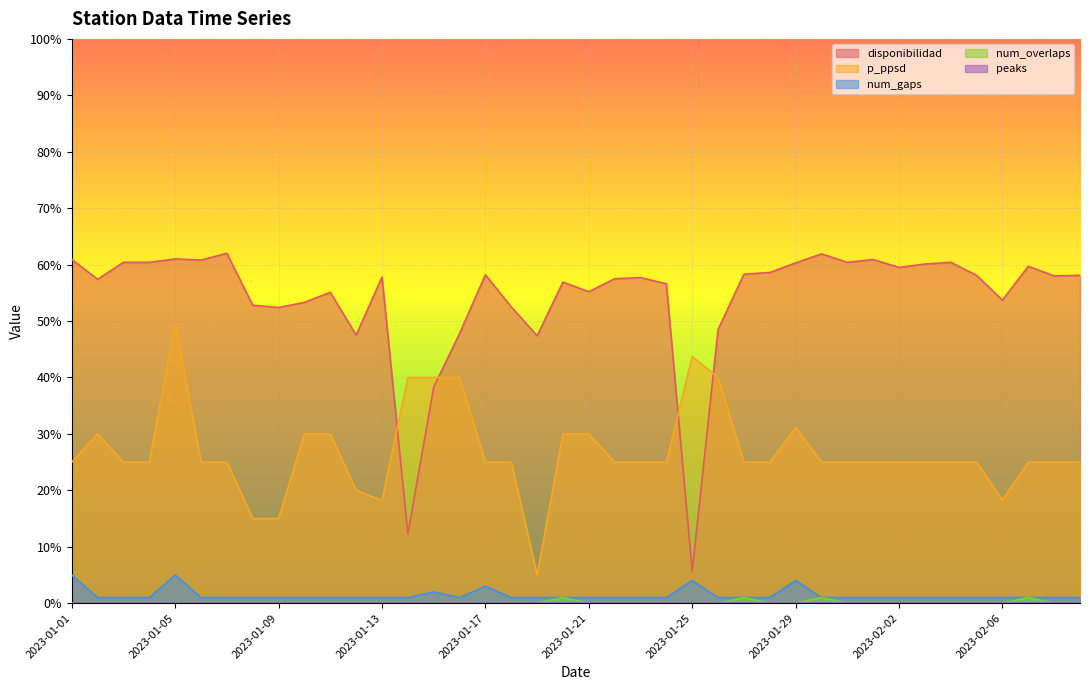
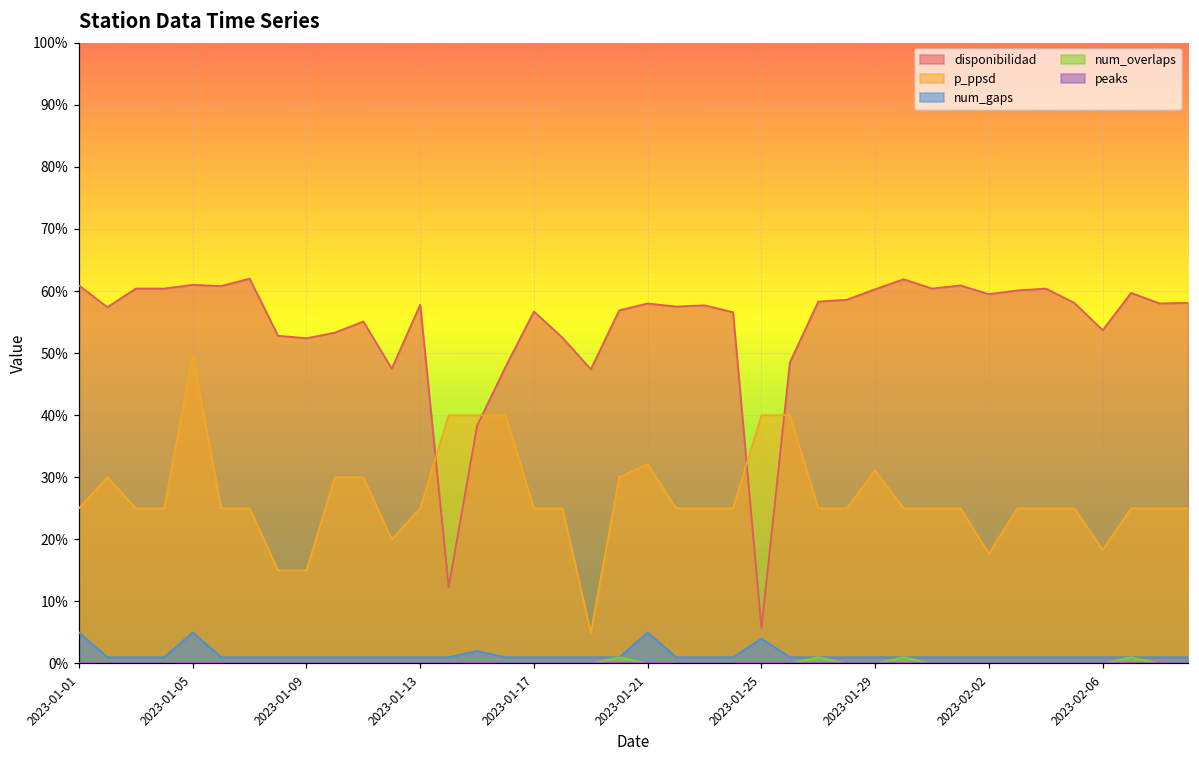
p_ppsd, 2023-01-13: 18% -> 25%
disponibilidad, 2023-01-17: 58% -> 57%
num_gaps, 2023-01-17: 3% -> 1%
disponibilidad, 2023-01-21: 55% -> 58%
p_ppsd, 2023-01-21: 30% -> 32%
num_gaps, 2023-01-21: 1% -> 5%
p_ppsd, 2023-01-25: 44% -> 40%
num_gaps, 2023-01-29: 4% -> 1%
p_ppsd, 2023-02-02: 25% -> 18%
